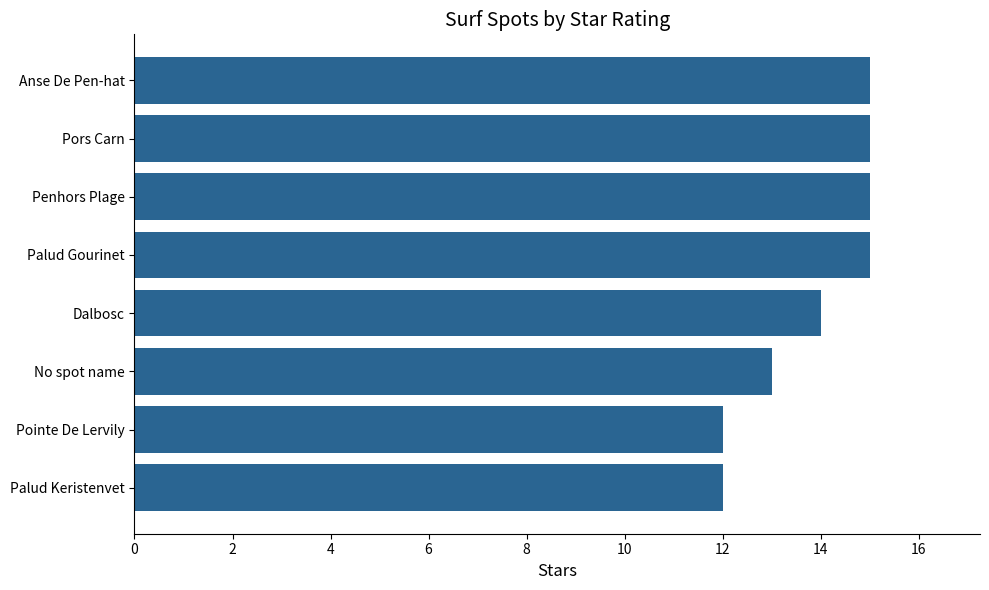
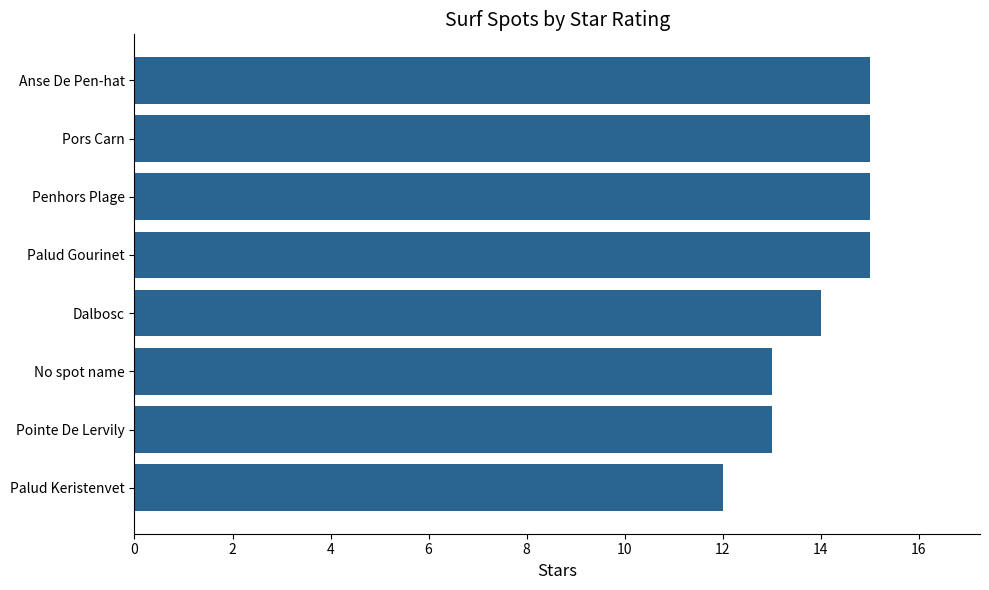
Pointe De Lervily: 12 -> 13
